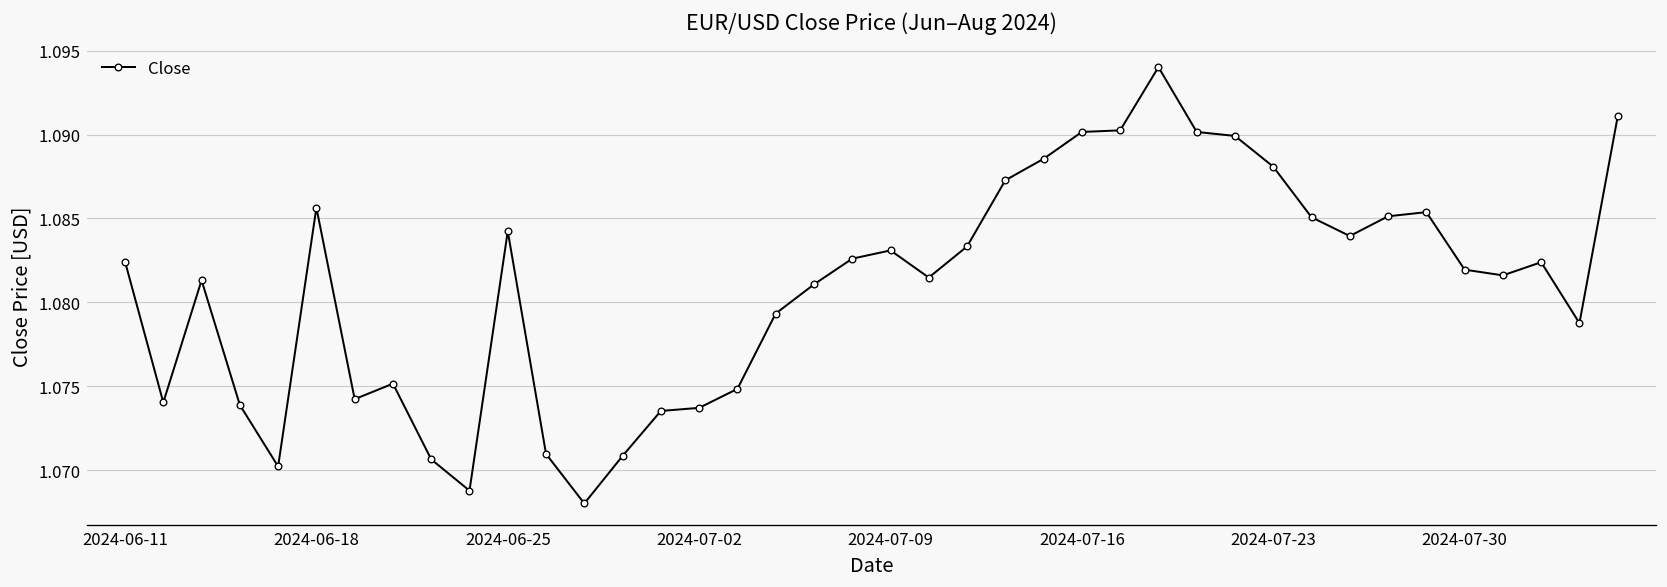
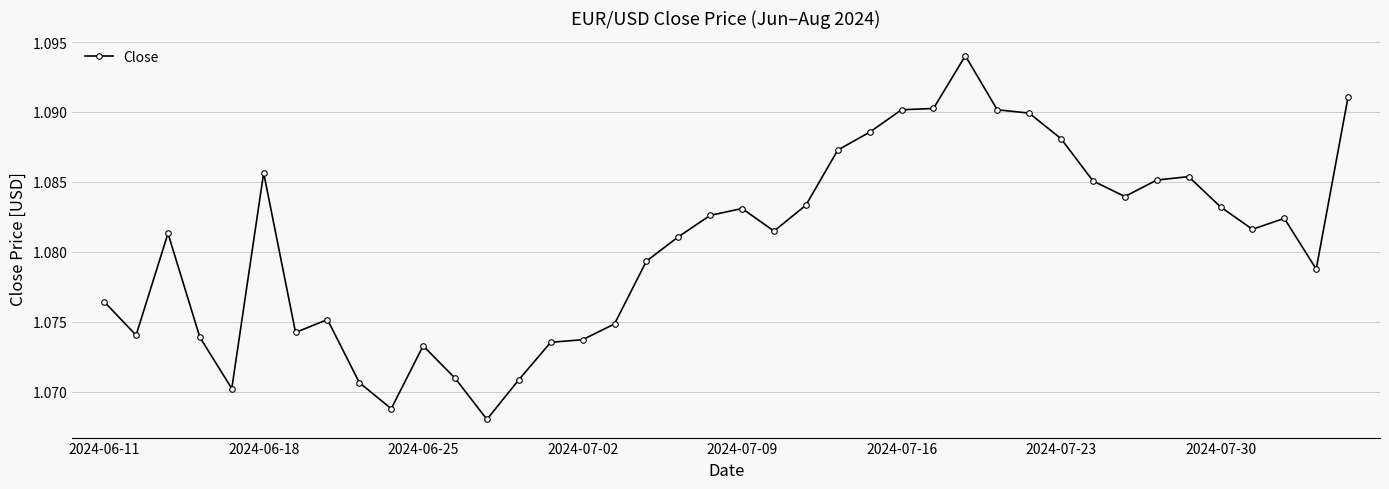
2024-06-11: 1.0824 -> 1.0764
2024-06-25: 1.0842 -> 1.0733
2024-07-30: 1.0819 -> 1.0832
